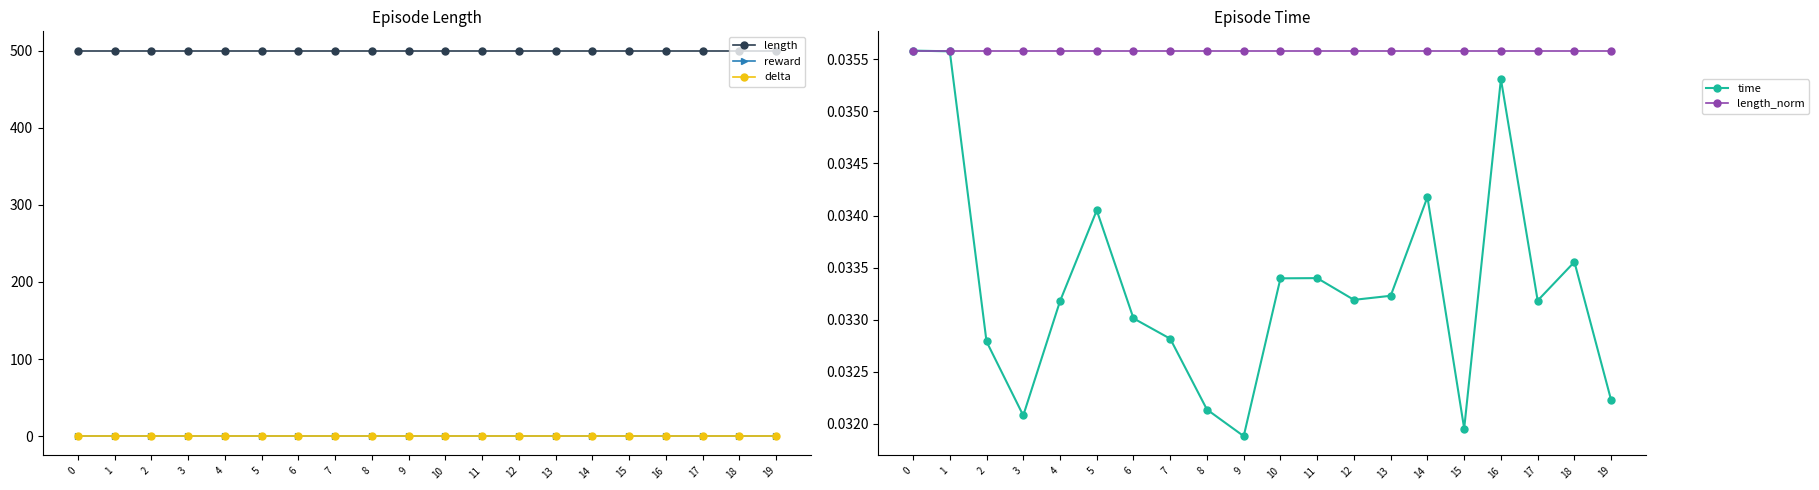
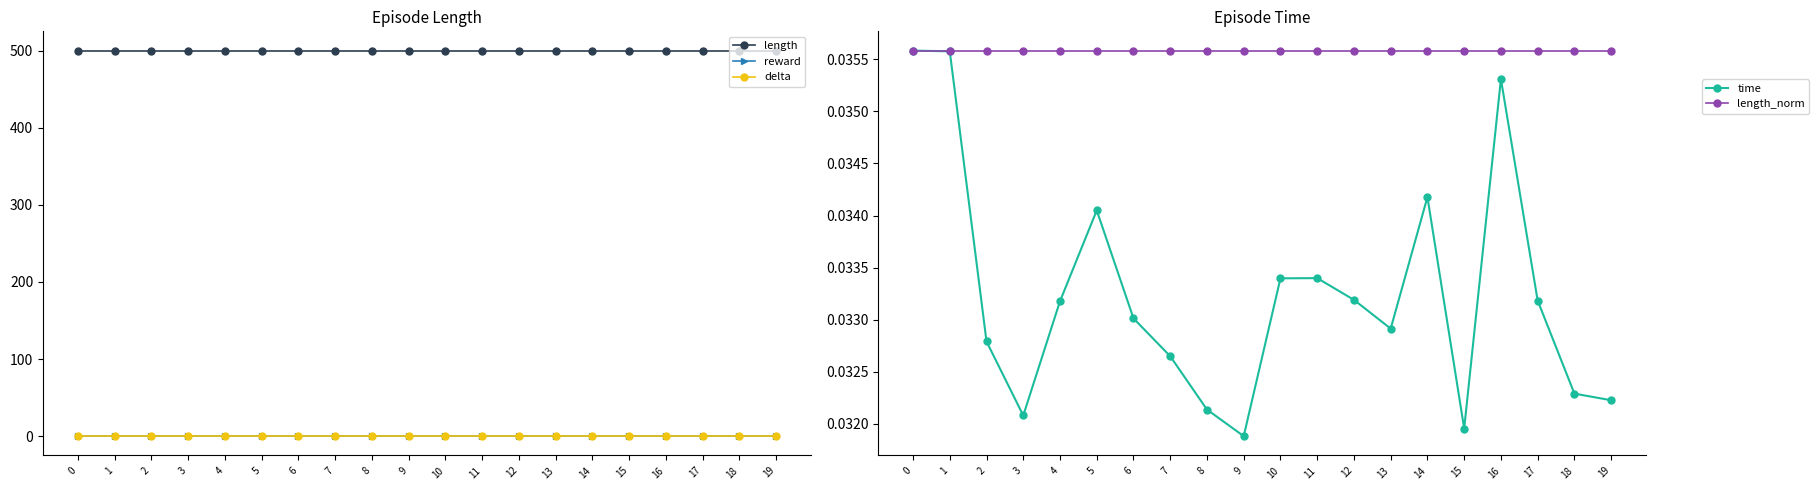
Episode Time, time, 7: 0.03282 -> 0.03265
Episode Time, time, 13: 0.03323 -> 0.03291
Episode Time, time, 18: 0.03355 -> 0.03229
